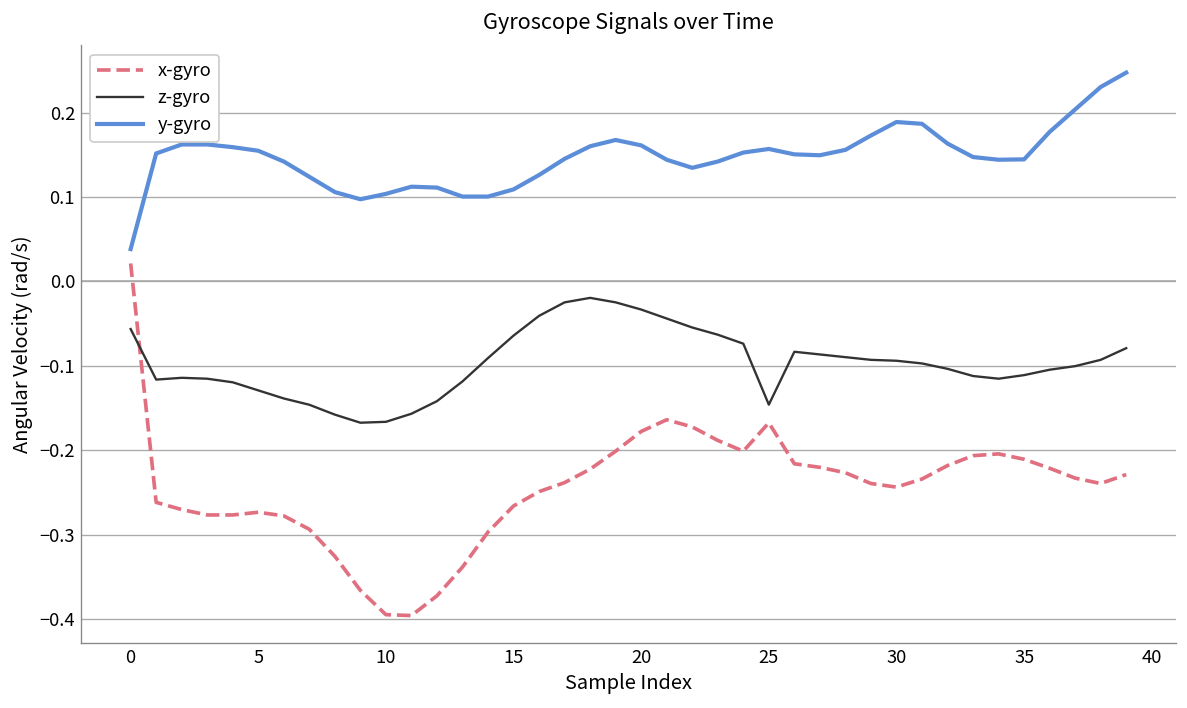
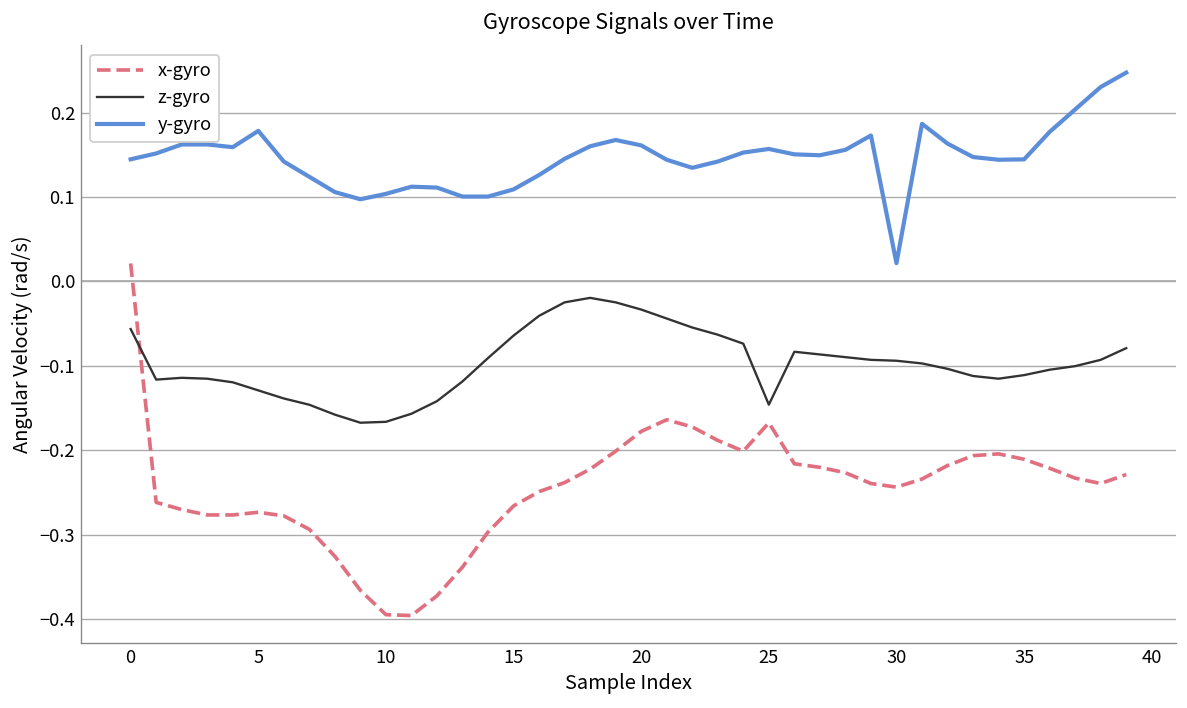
y-gyro, 0: 0.04 -> 0.14
y-gyro, 5: 0.15 -> 0.18
y-gyro, 30: 0.19 -> 0.02
